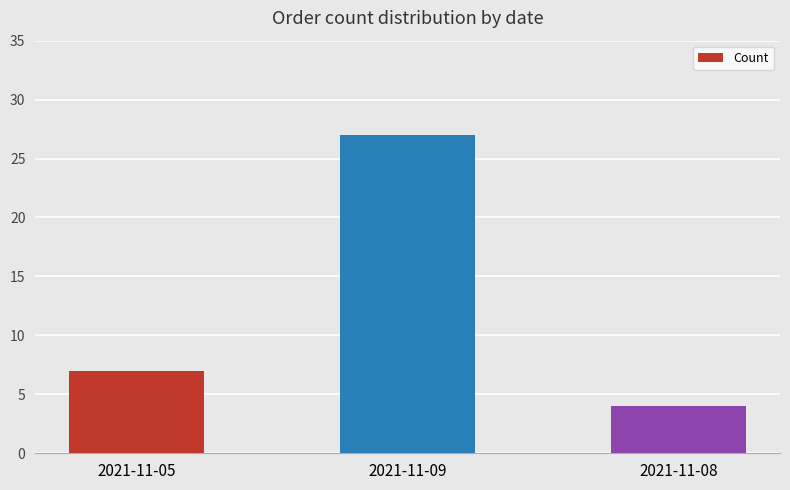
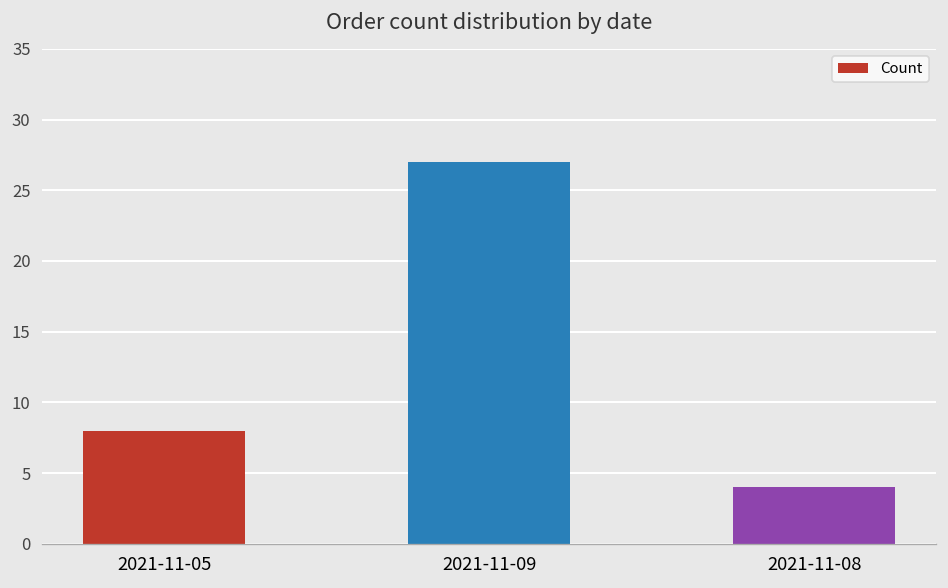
2021-11-05: 7 -> 8
